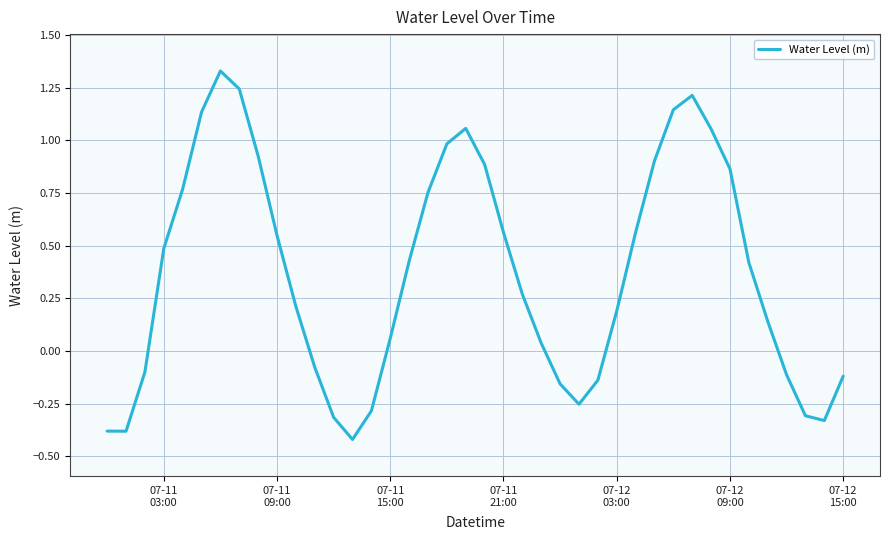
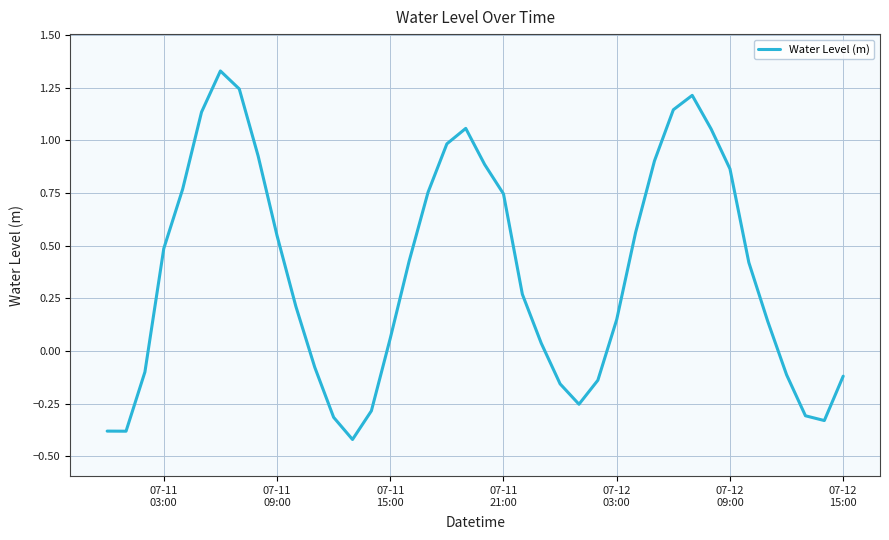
07-11 21:00: 0.56 -> 0.75
07-12 03:00: 0.19 -> 0.15
